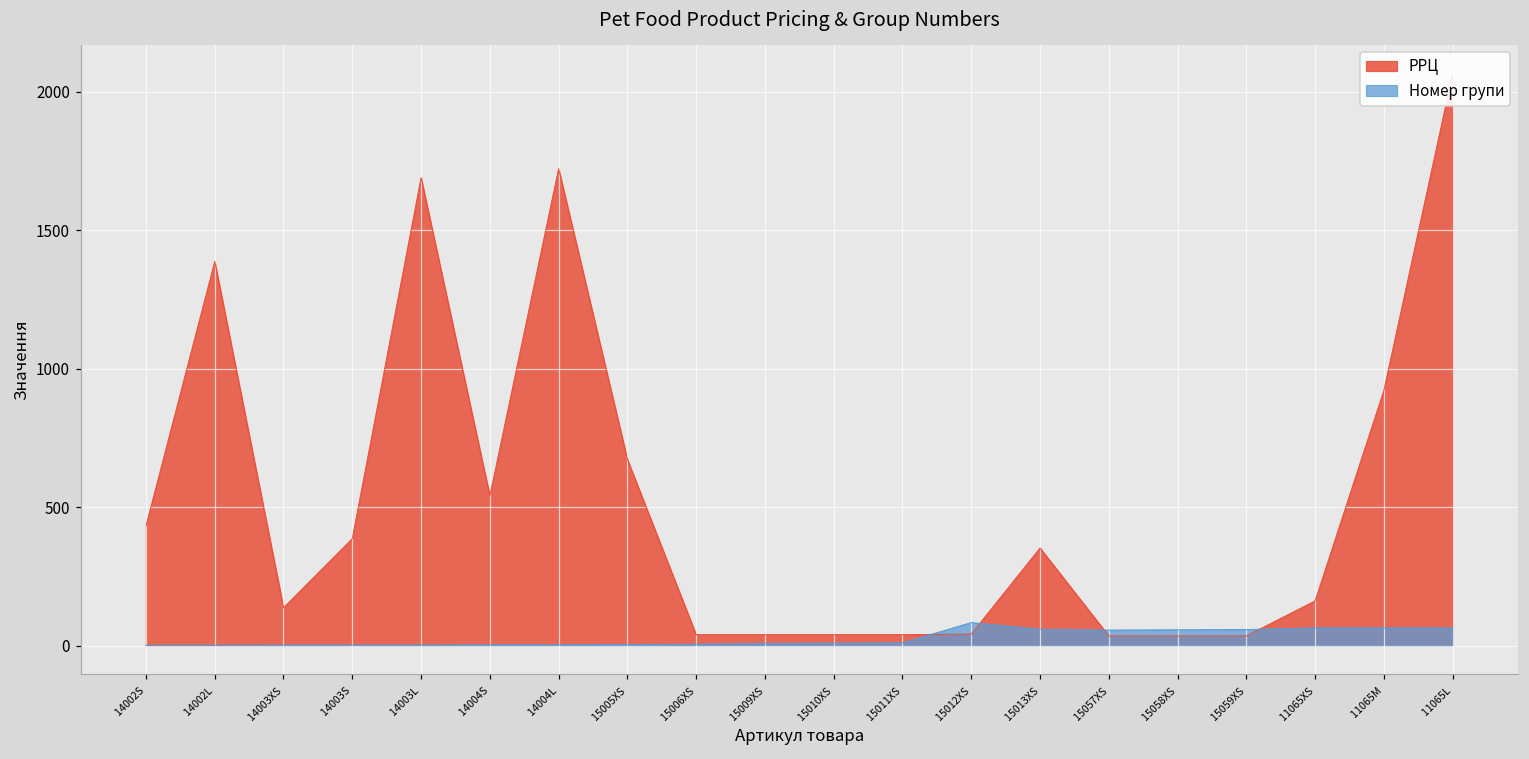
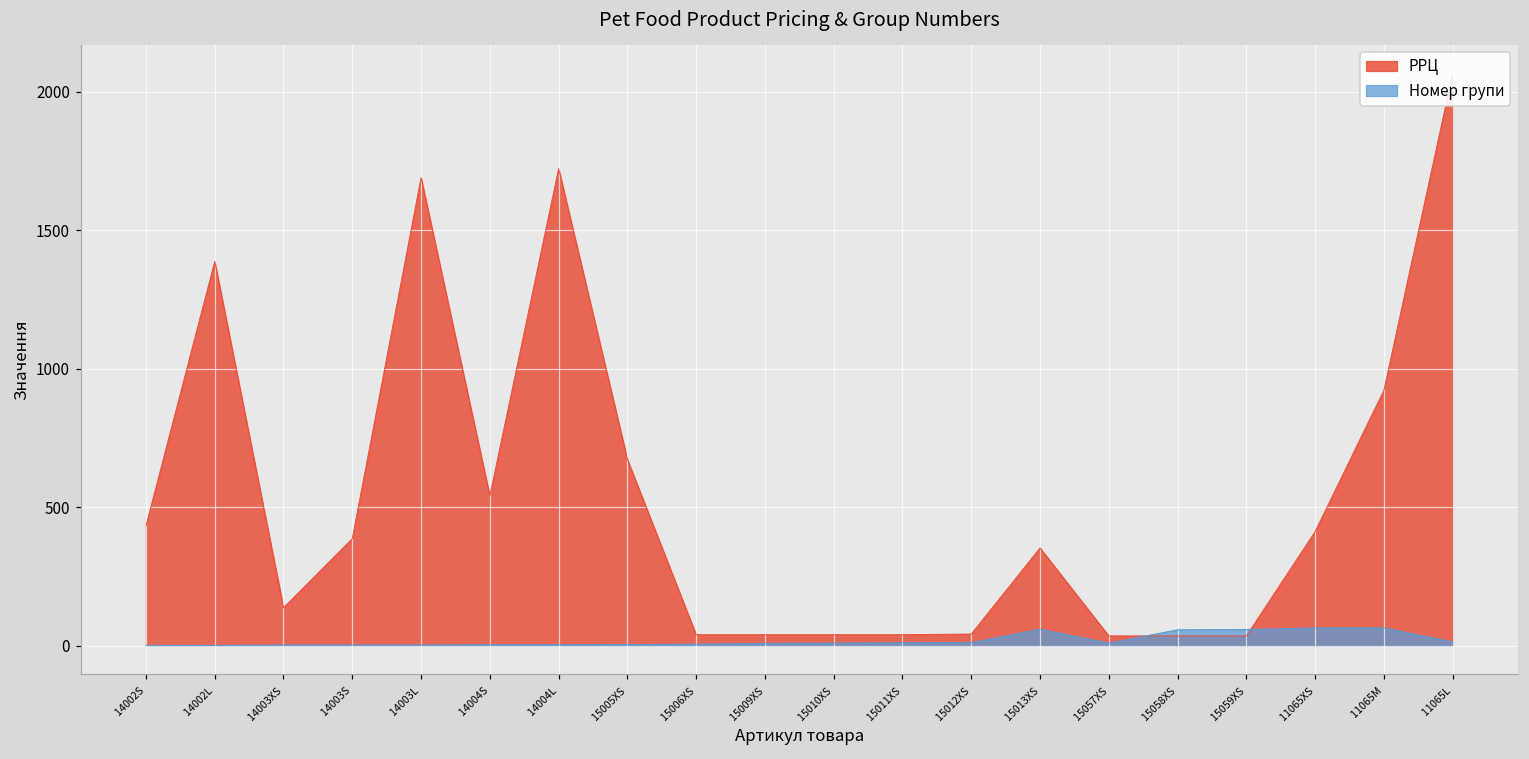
Номер групи, 15012XS: 80 -> 10
Номер групи, 15057XS: 60 -> 10
РРЦ, 11065XS: 160 -> 410
Номер групи, 11065L: 70 -> 10
